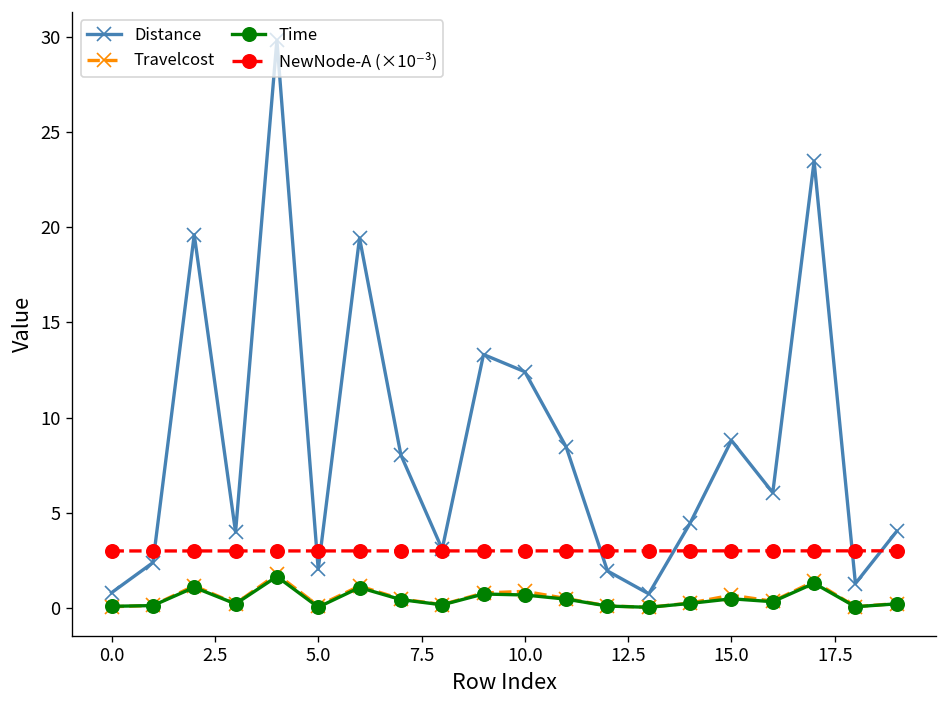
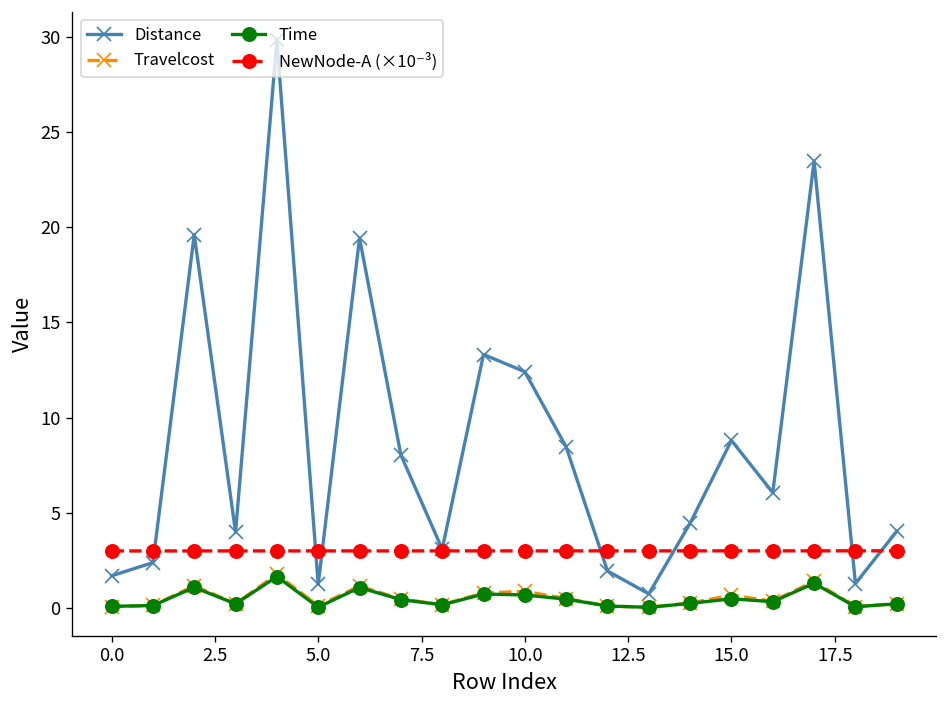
Distance, 0.0: 0.8 -> 1.7
Distance, 5.0: 2.0 -> 1.2
